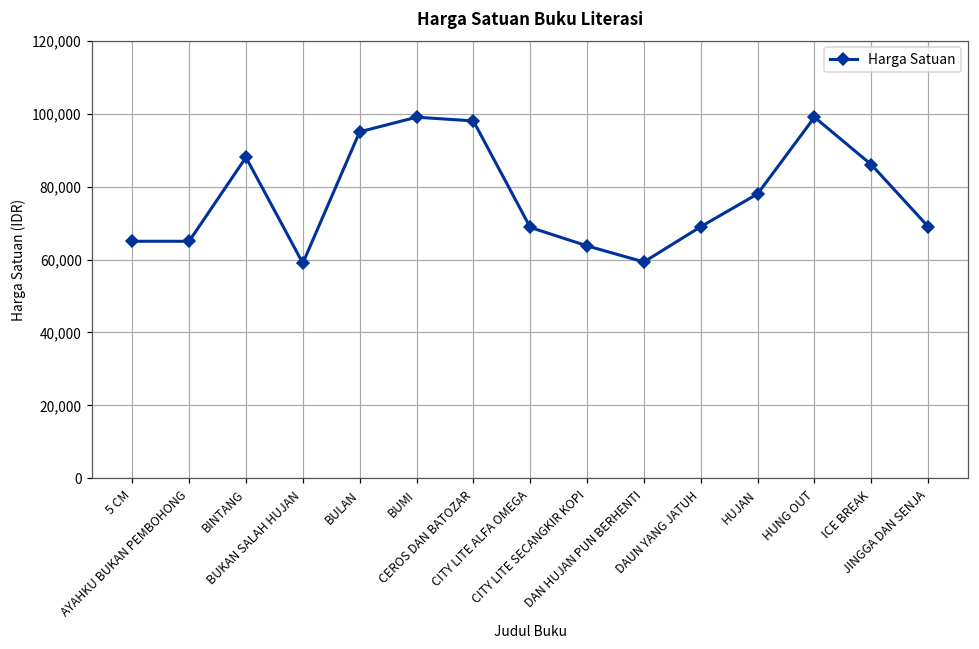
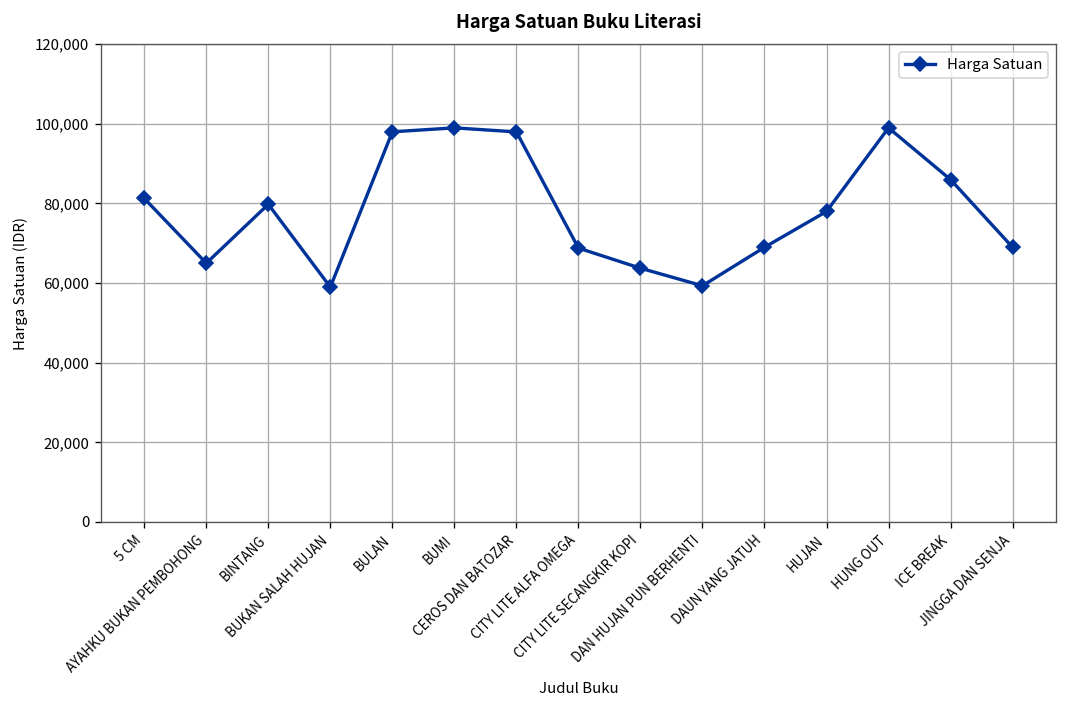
5 CM: 65,000 -> 81,000
BINTANG: 88,000 -> 80,000
BULAN: 95,000 -> 98,000
